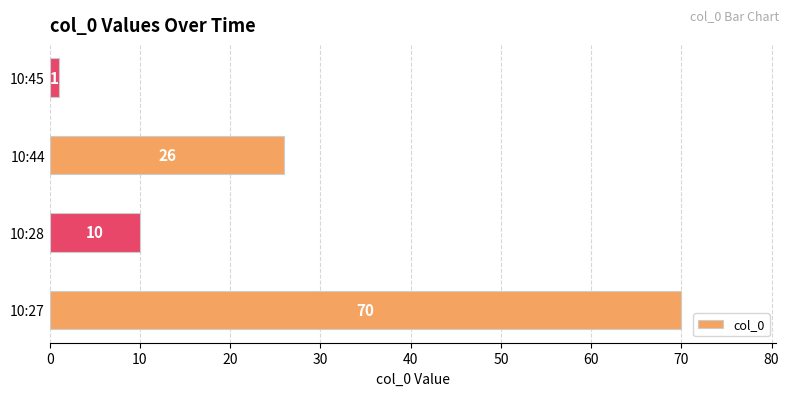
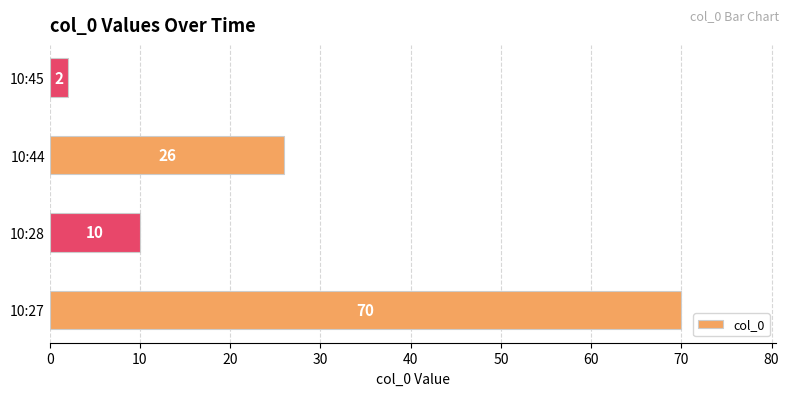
10:45: 1 -> 2
